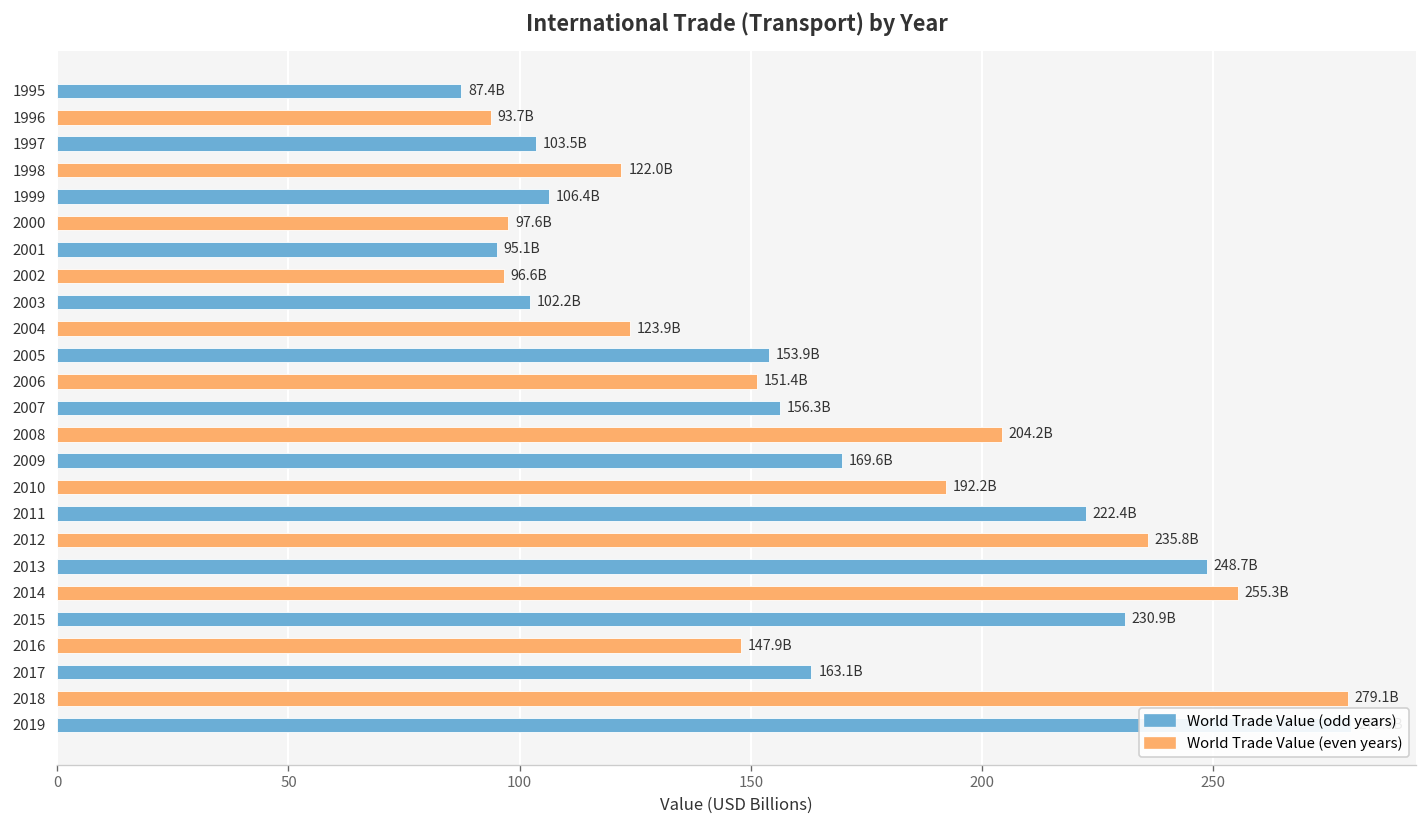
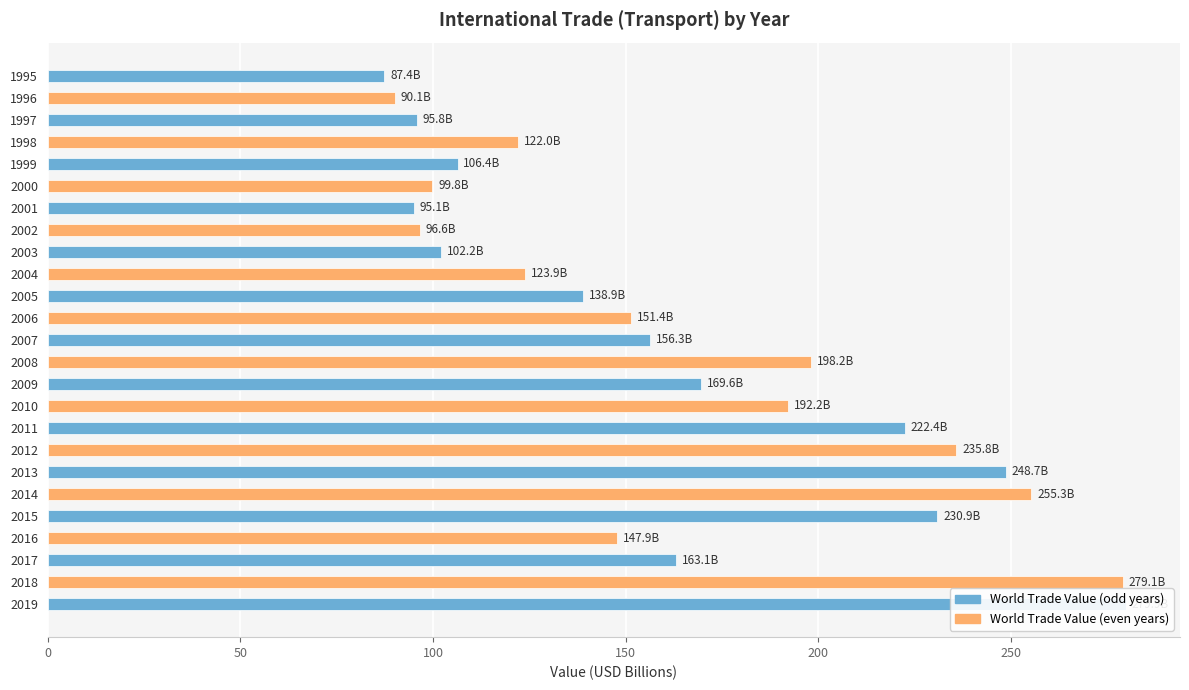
1996: 93.7B -> 90.1B
1997: 103.5B -> 95.8B
2000: 97.6B -> 99.8B
2005: 153.9B -> 138.9B
2008: 204.2B -> 198.2B
